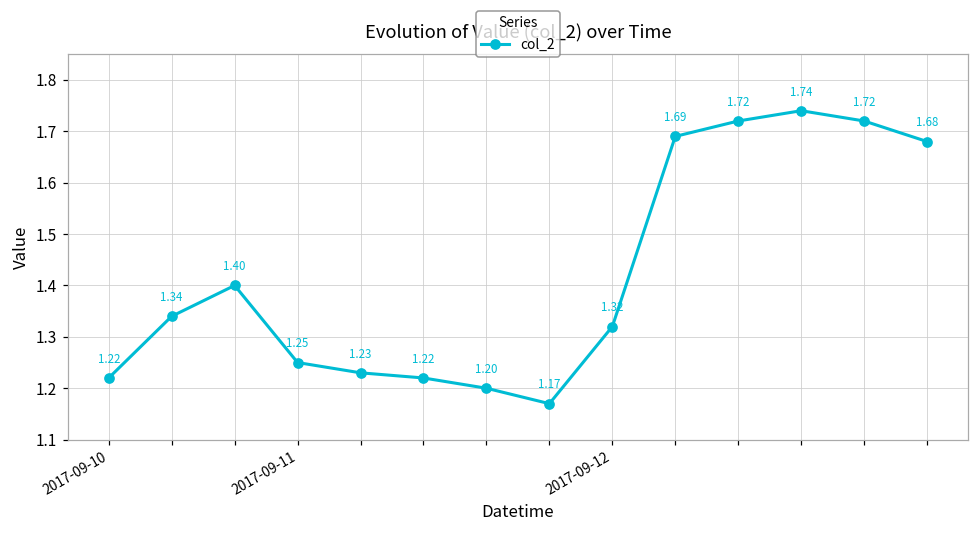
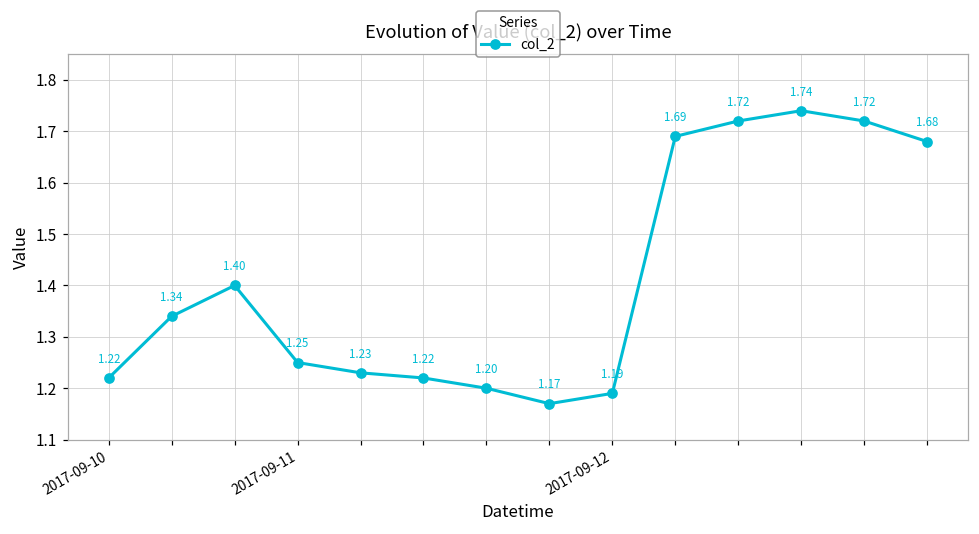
2017-09-12: 1.32 -> 1.19
